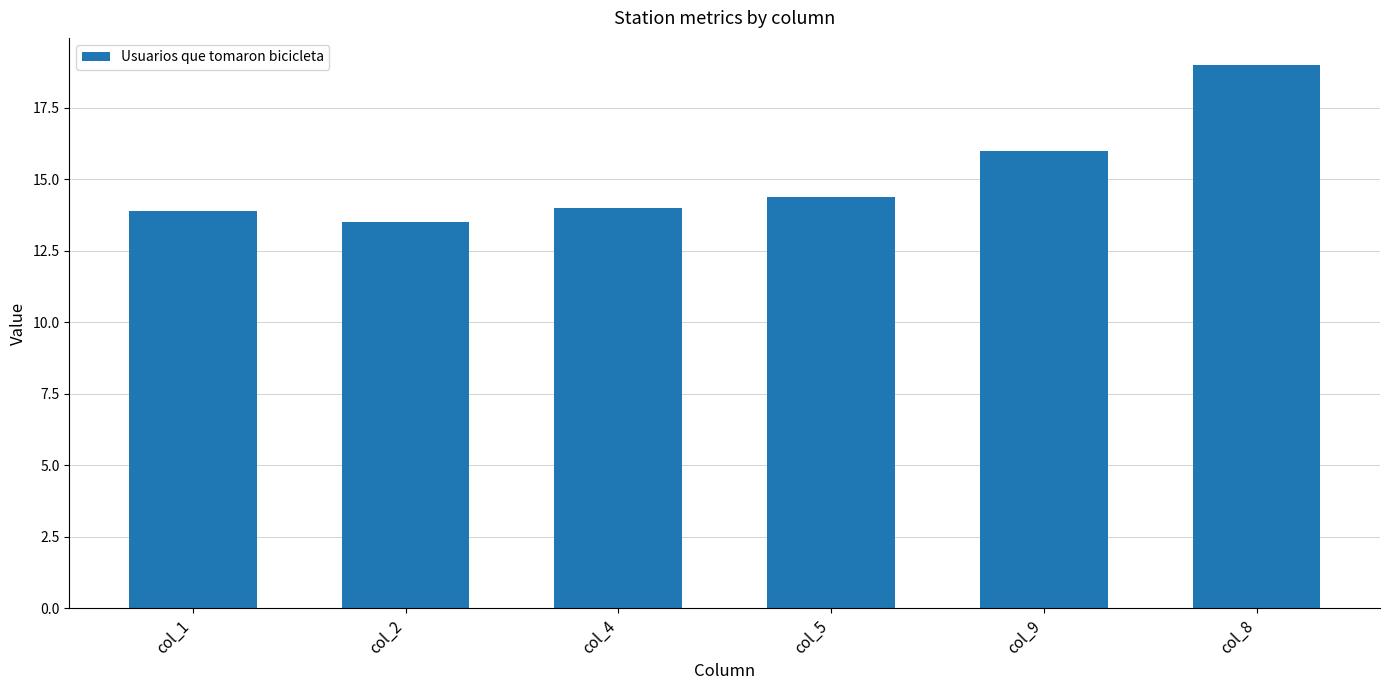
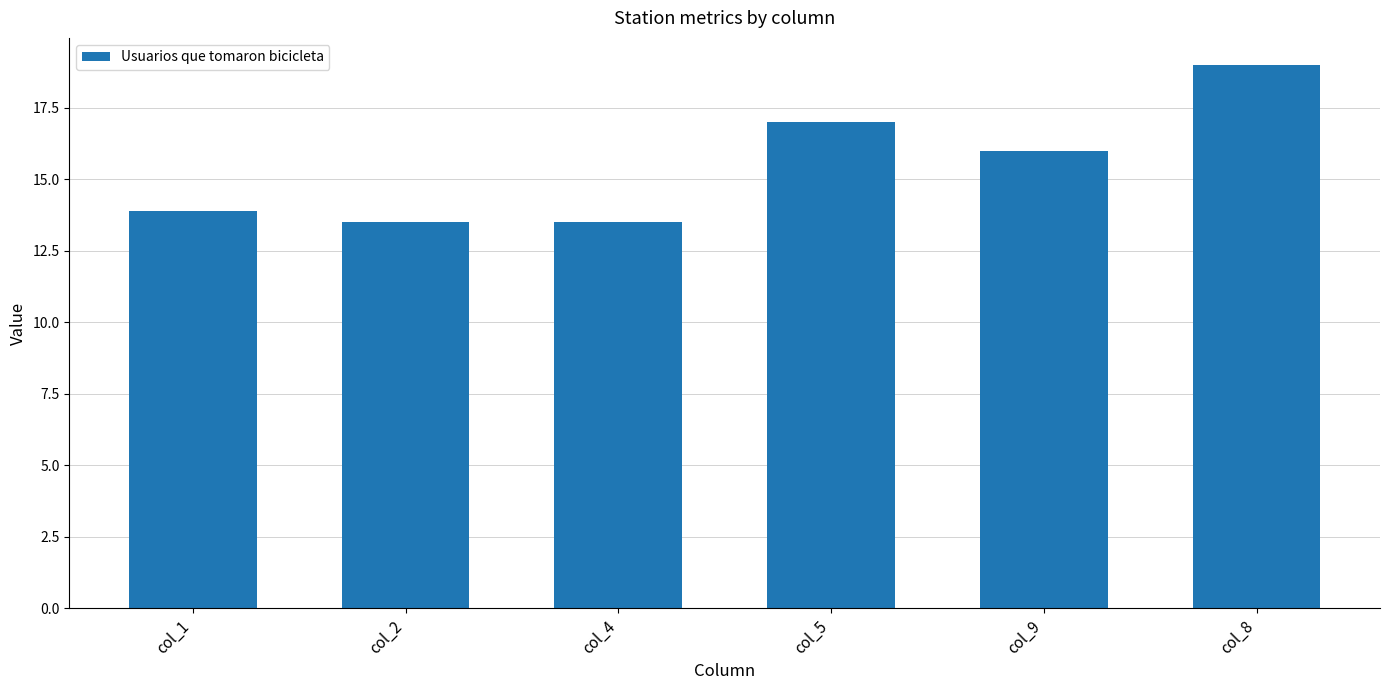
col_4: 14.0 -> 13.5
col_5: 14.4 -> 17.0
